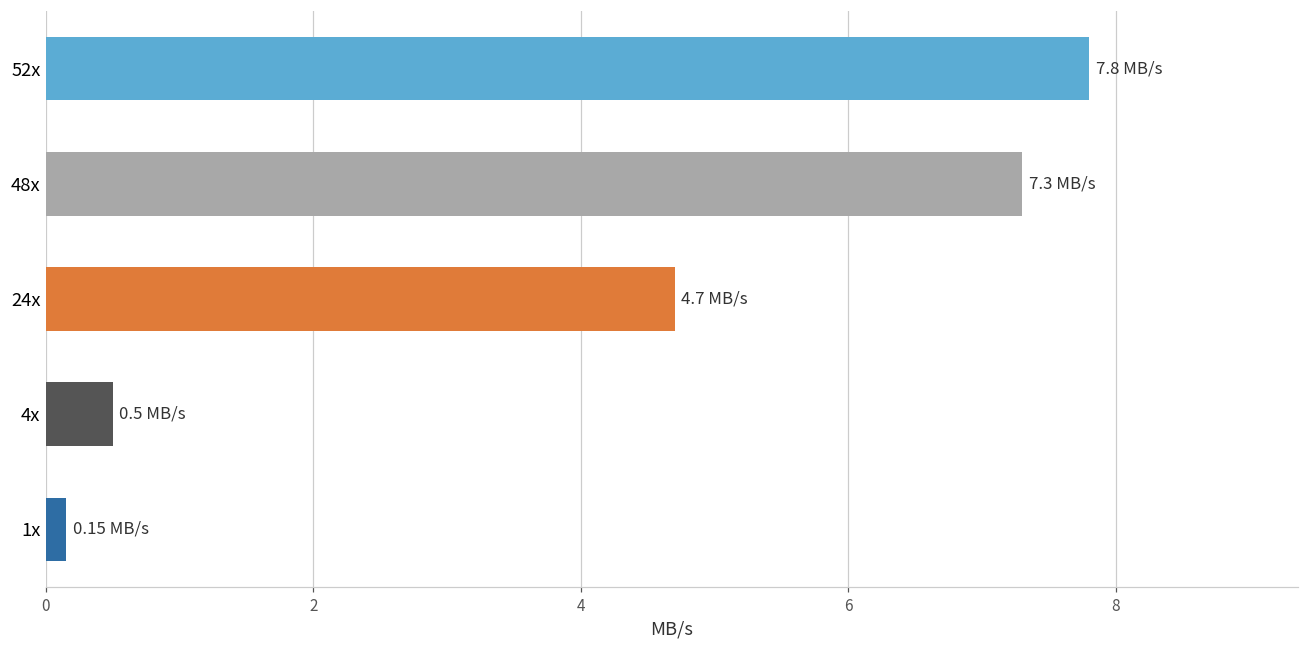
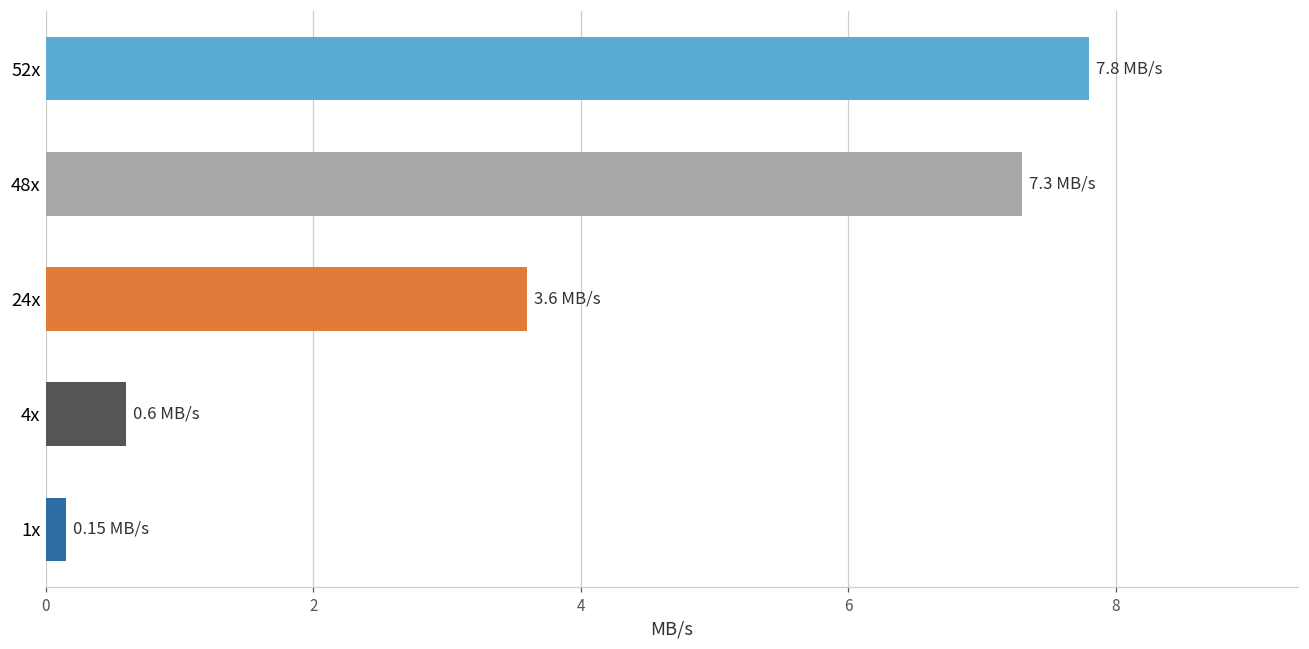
24x: 4.7 -> 3.6
4x: 0.5 -> 0.6
